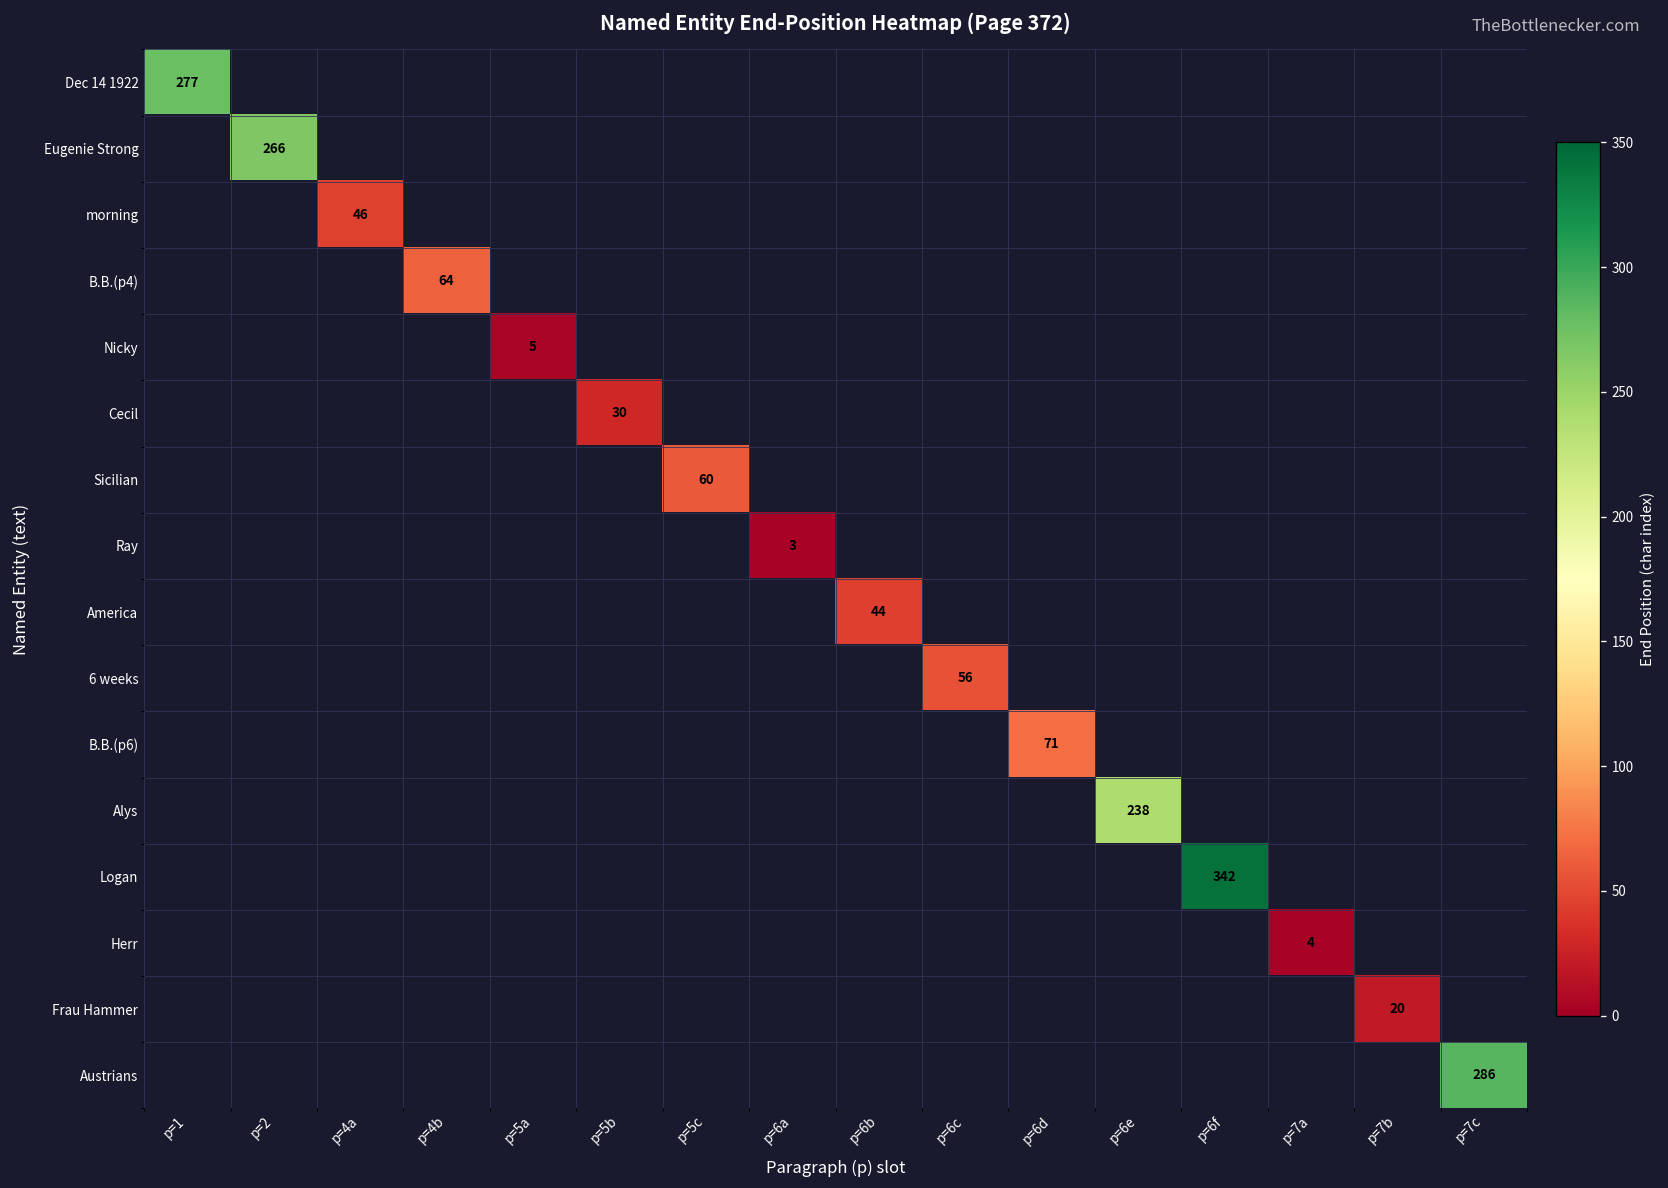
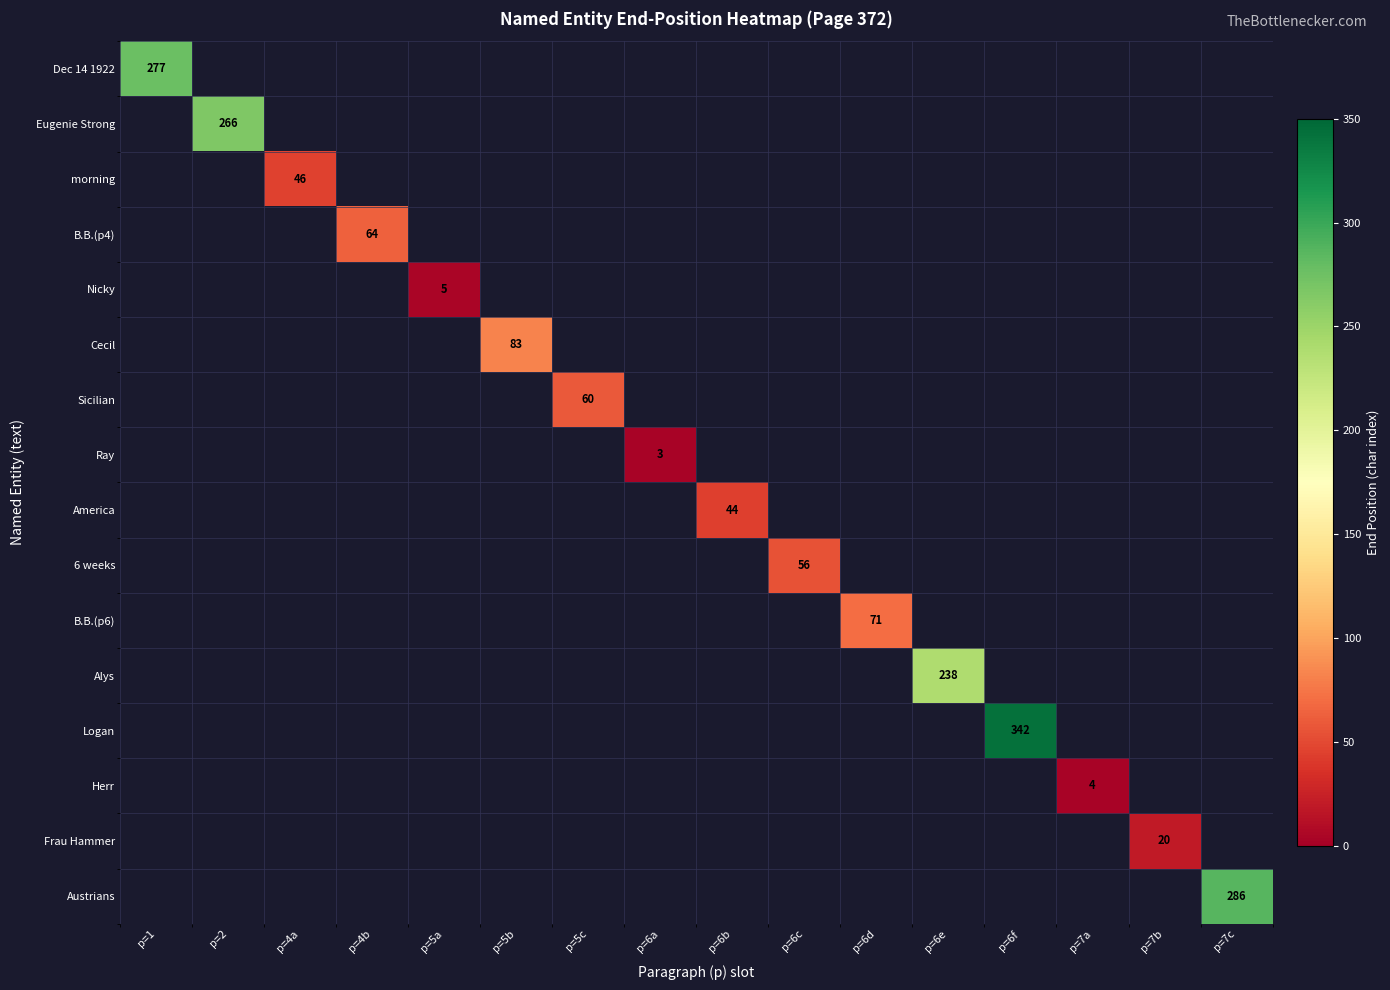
Cecil, p=5b: 30 -> 83
